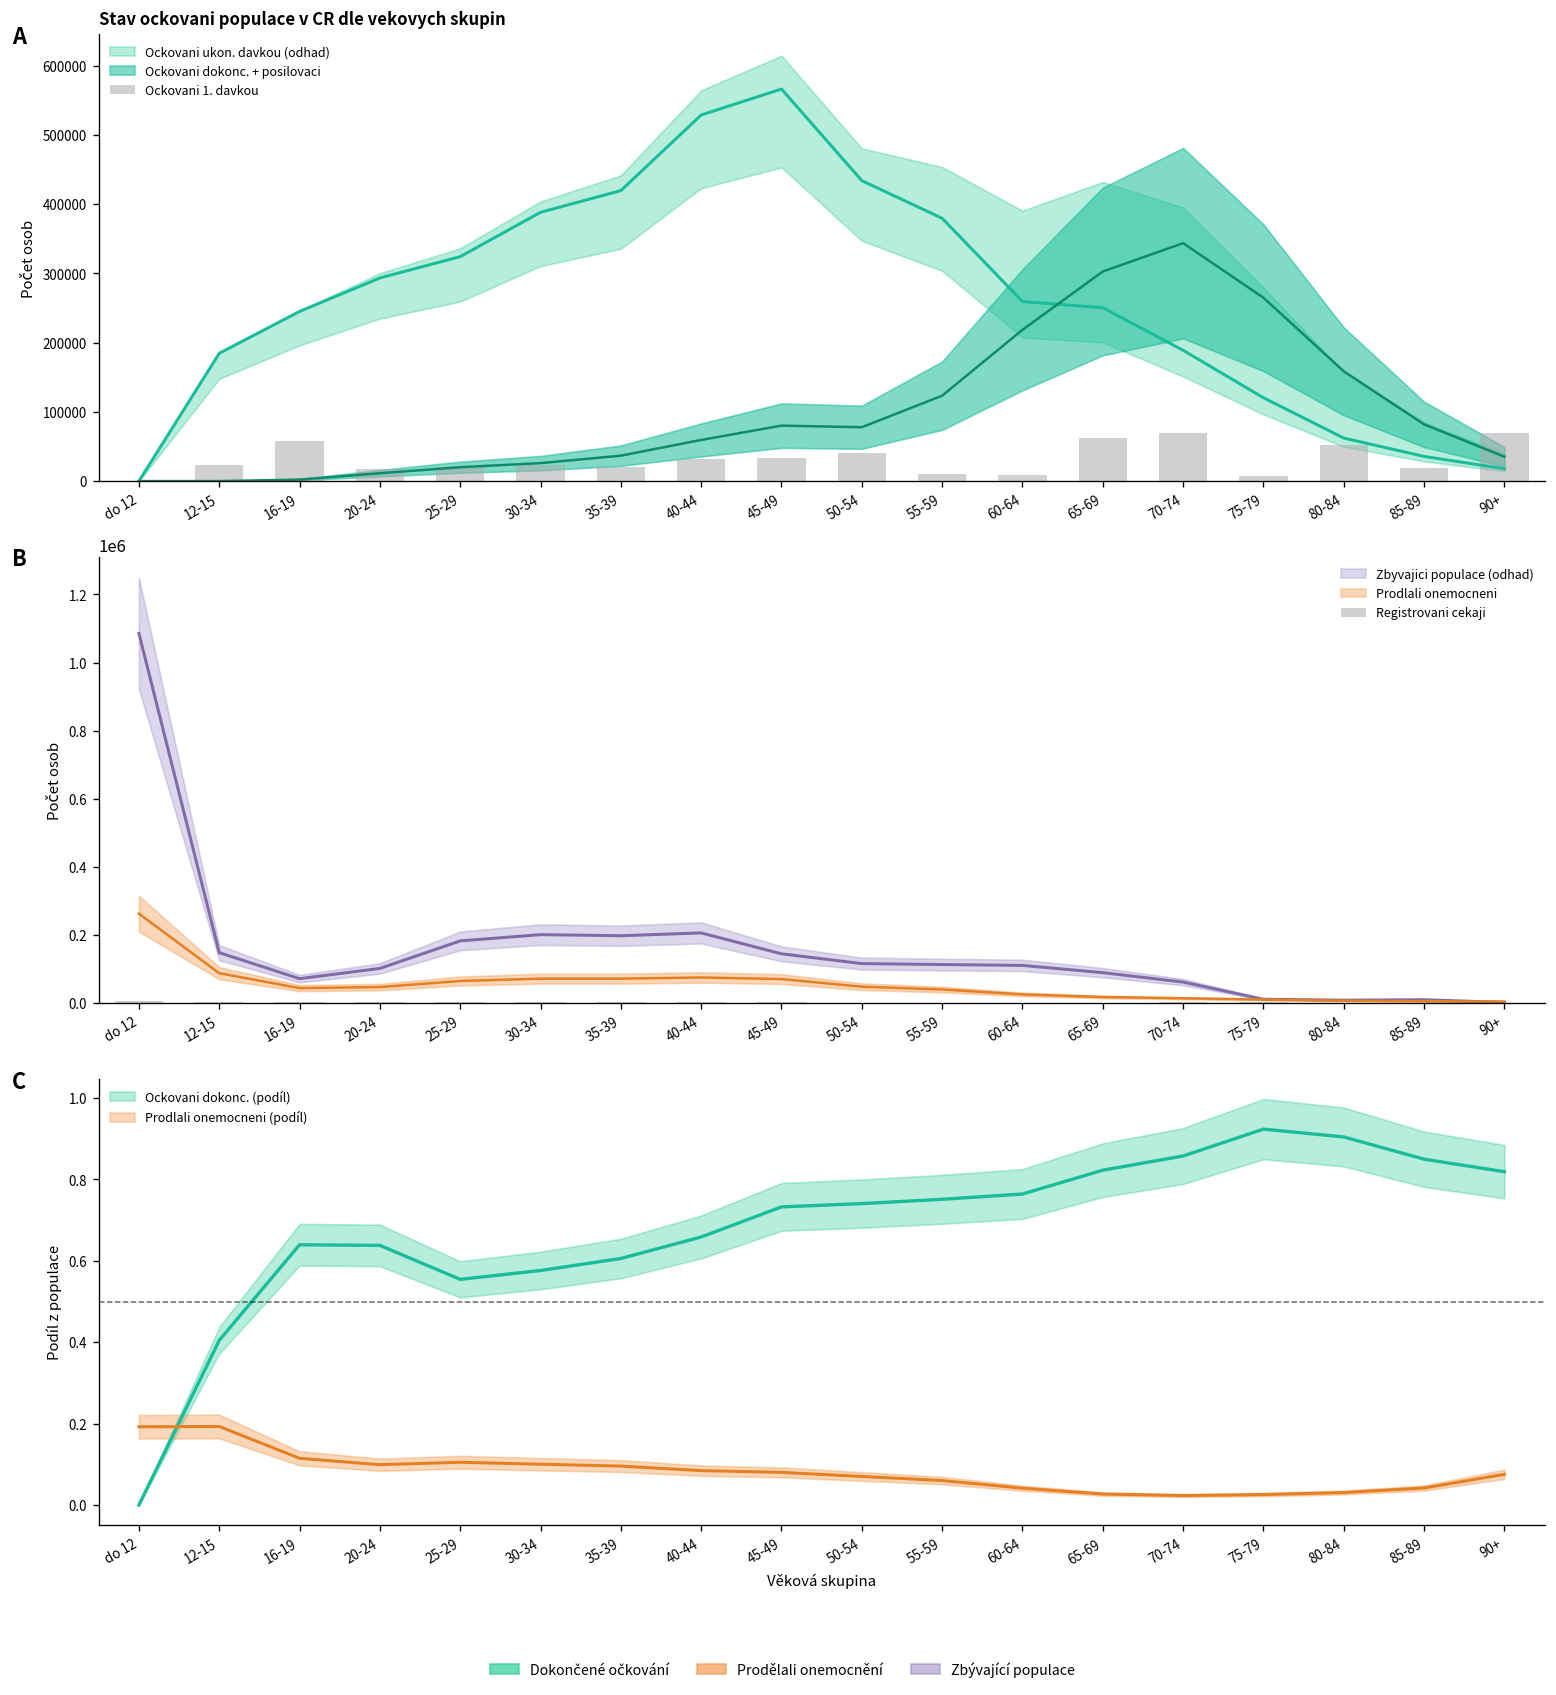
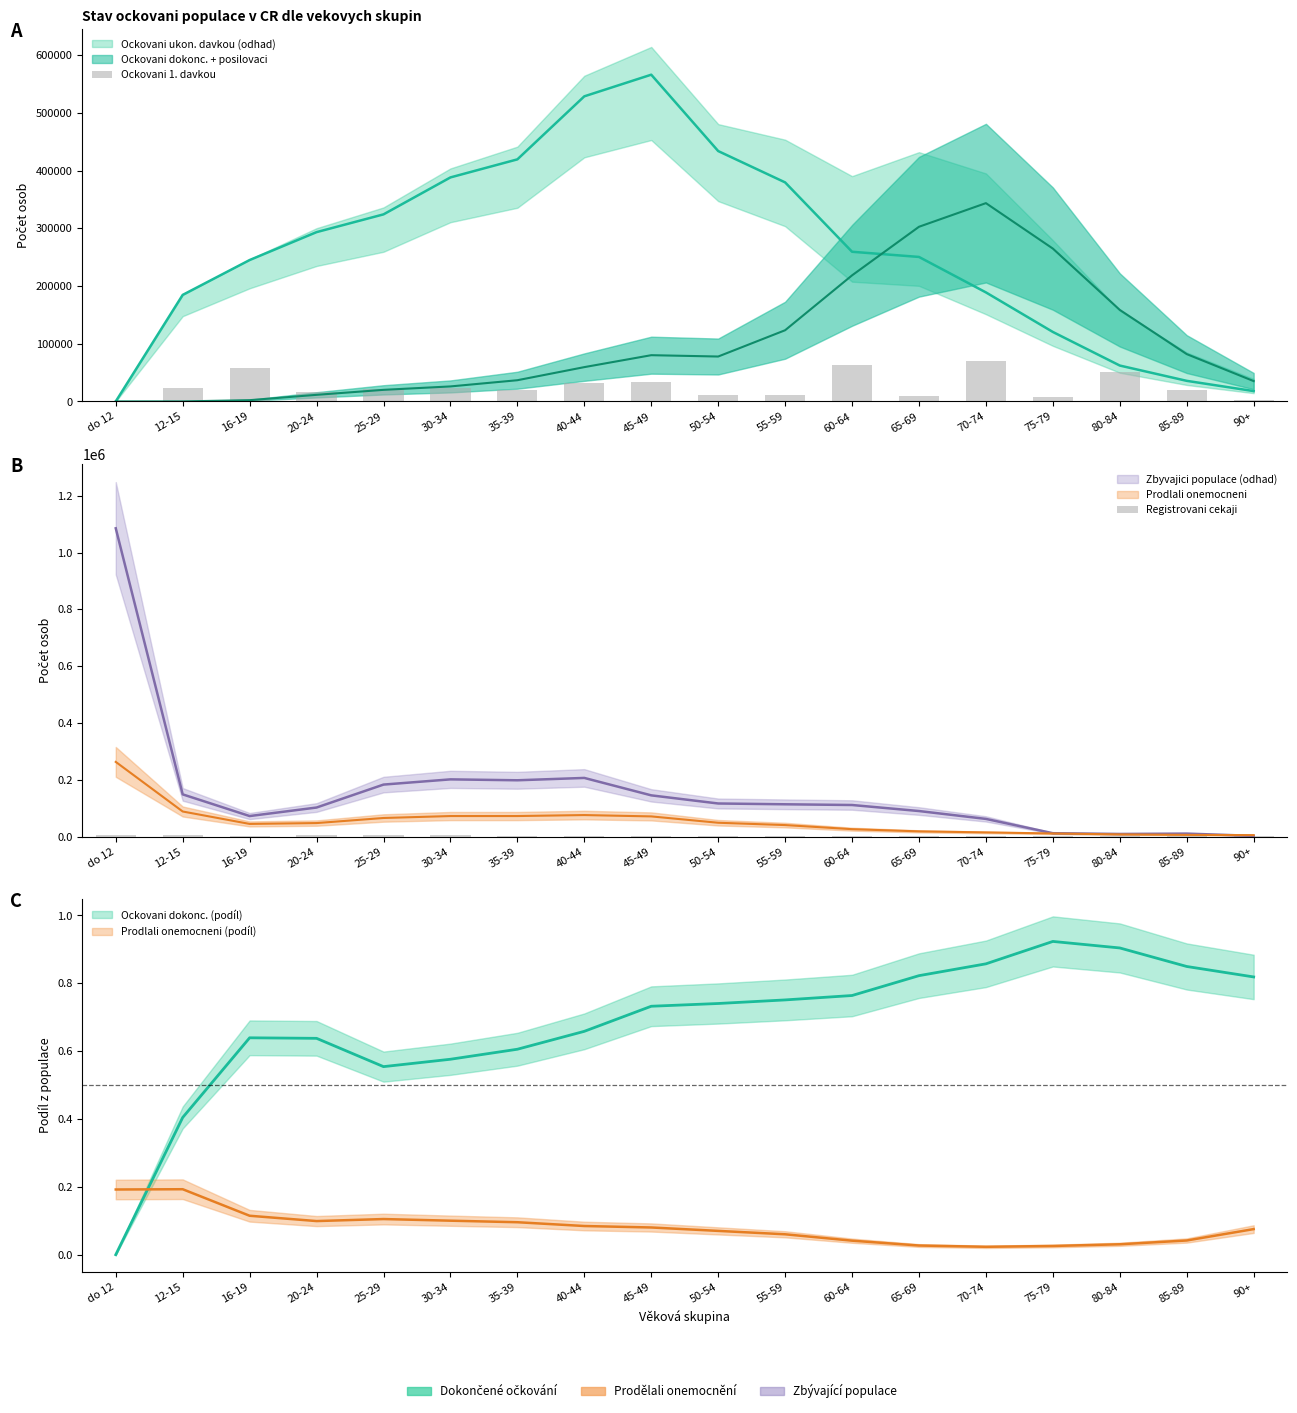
Stav ockovani populace v CR dle vekovych skupin, Ockovani 1. davkou, 50-54: 40000 -> 10000
Stav ockovani populace v CR dle vekovych skupin, Ockovani 1. davkou, 60-64: 10000 -> 60000
Stav ockovani populace v CR dle vekovych skupin, Ockovani 1. davkou, 65-69: 60000 -> 10000
Stav ockovani populace v CR dle vekovych skupin, Ockovani 1. davkou, 90+: 70000 -> 0
